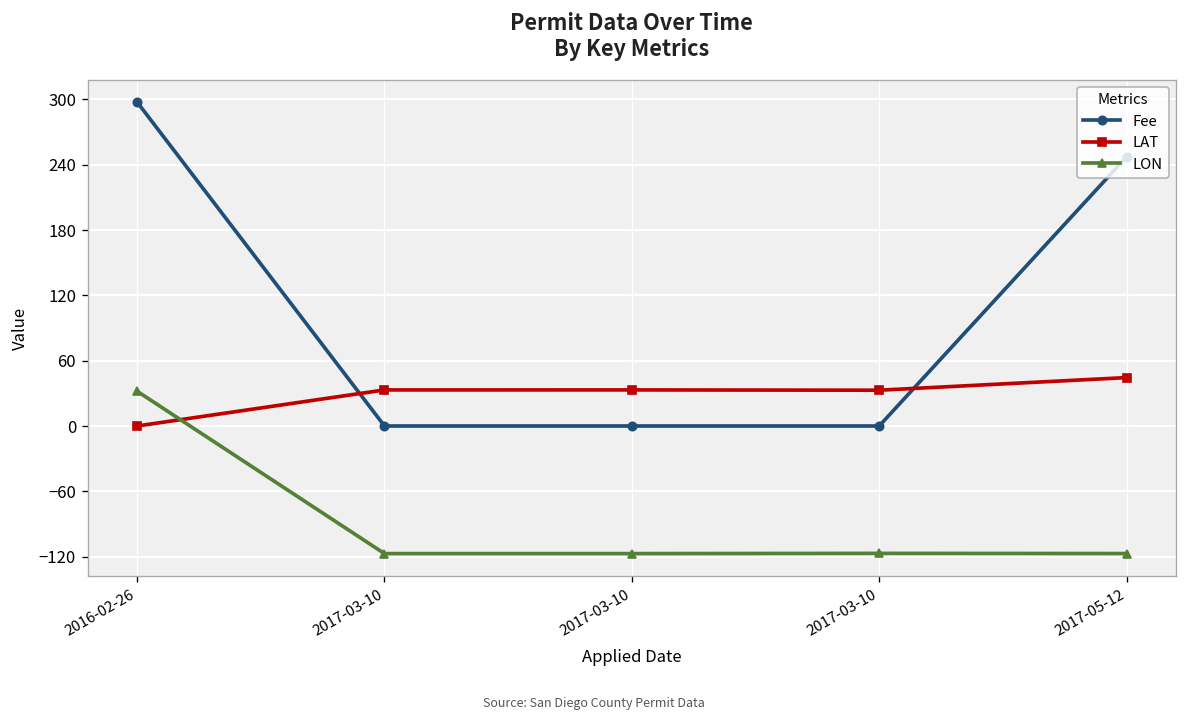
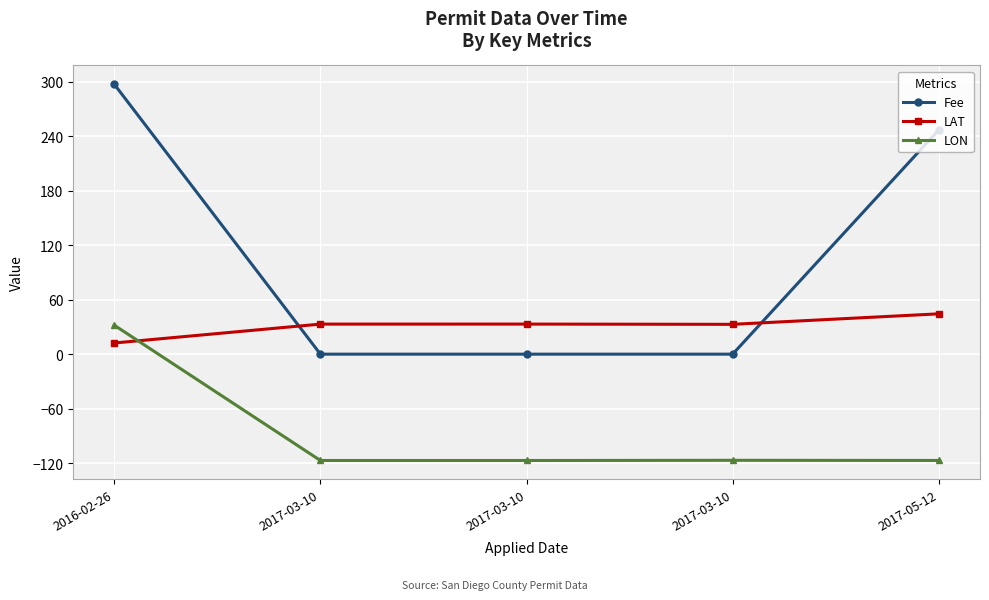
LAT, 2016-02-26: 0 -> 10
